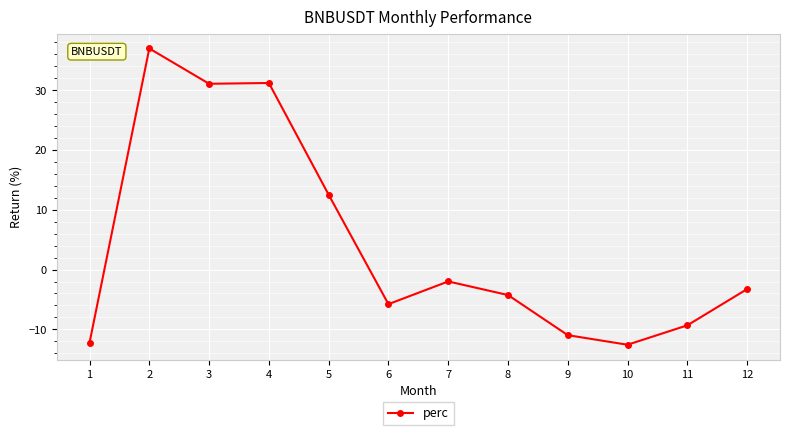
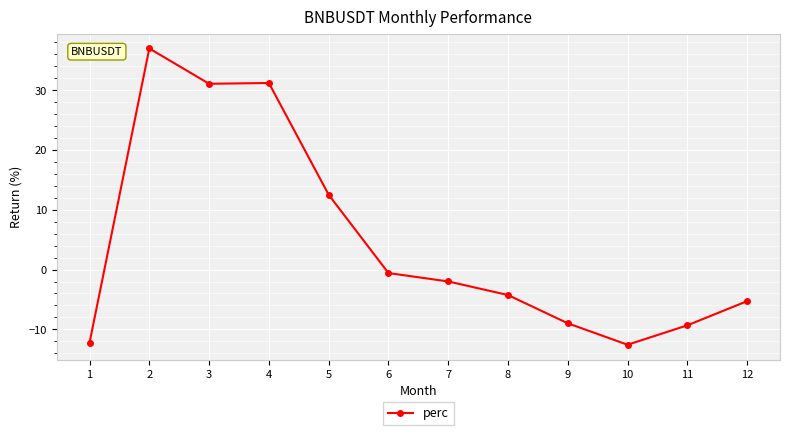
6: -6 -> -1
9: -11 -> -9
12: -3 -> -5
